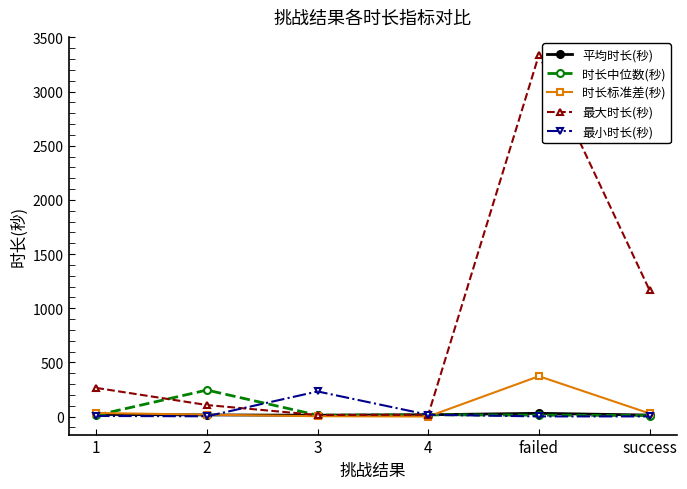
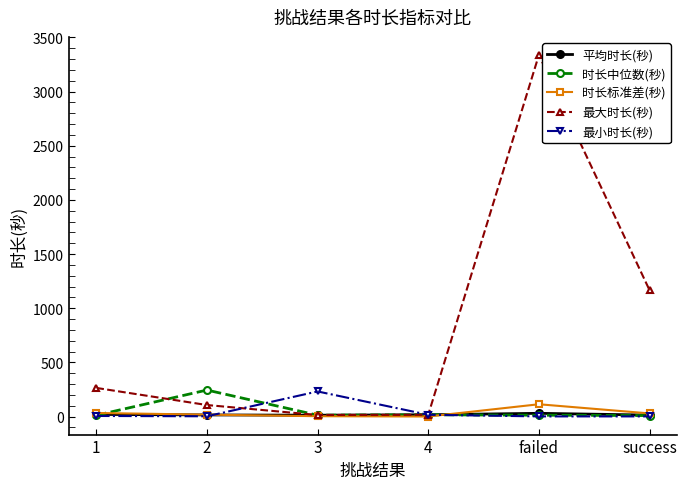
时长标准差(秒), failed: 370 -> 110
